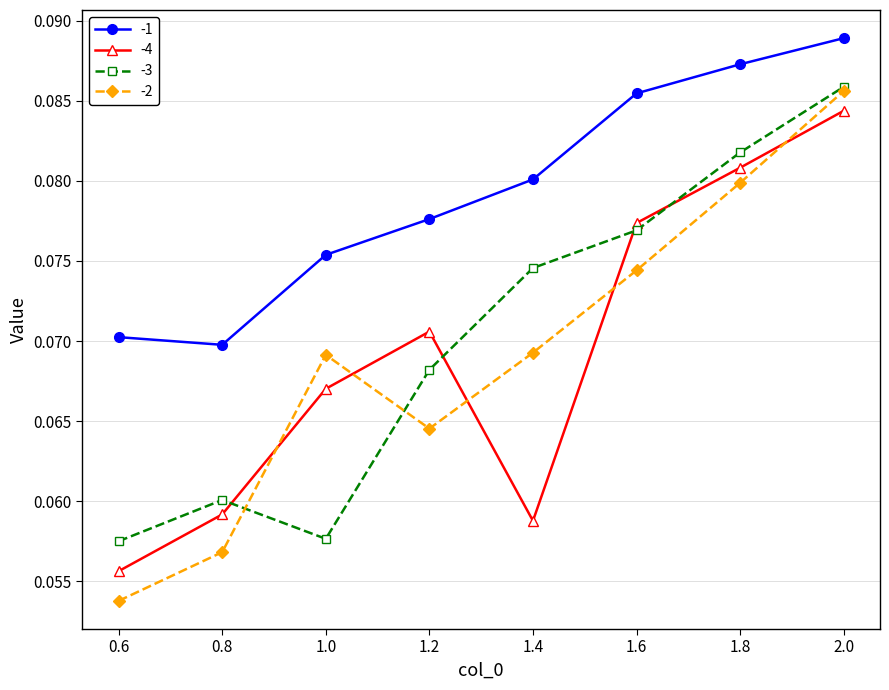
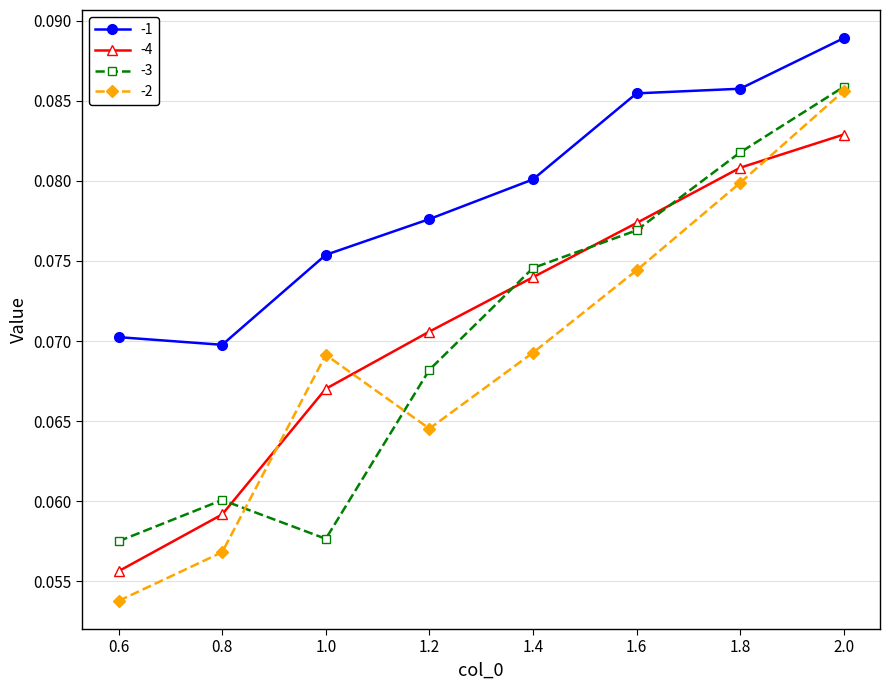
-4, 1.4: 0.0588 -> 0.0740
-1, 1.8: 0.0873 -> 0.0857
-4, 2.0: 0.0844 -> 0.0829
